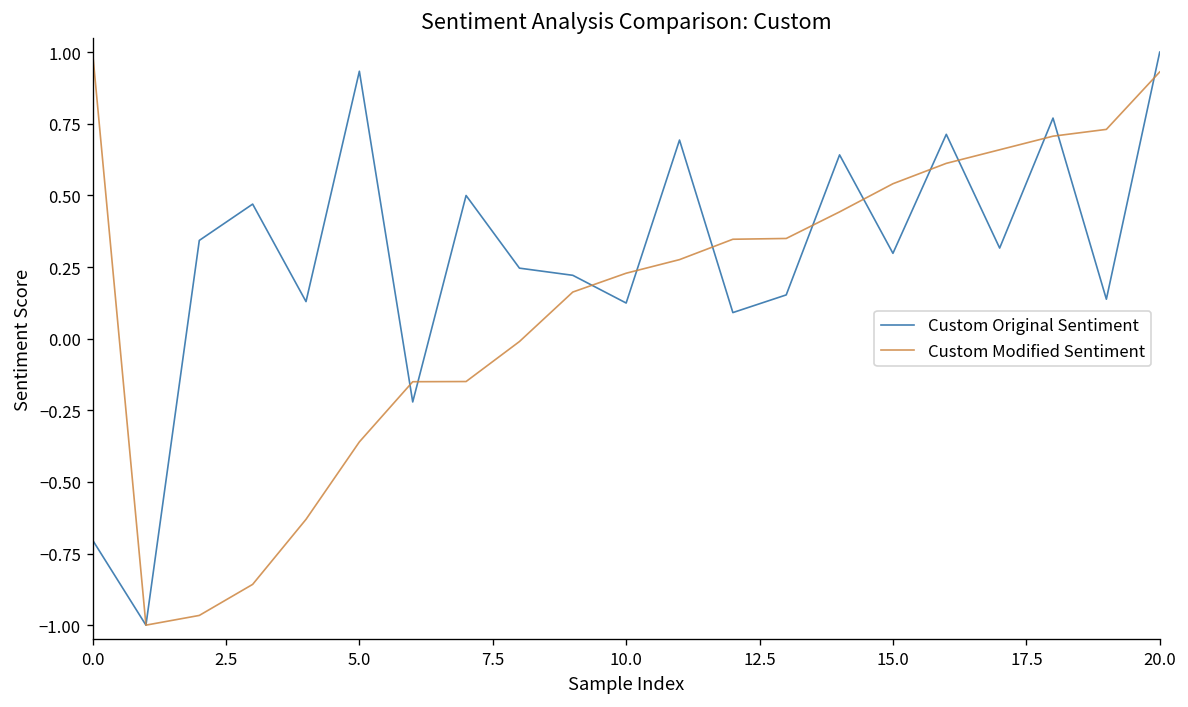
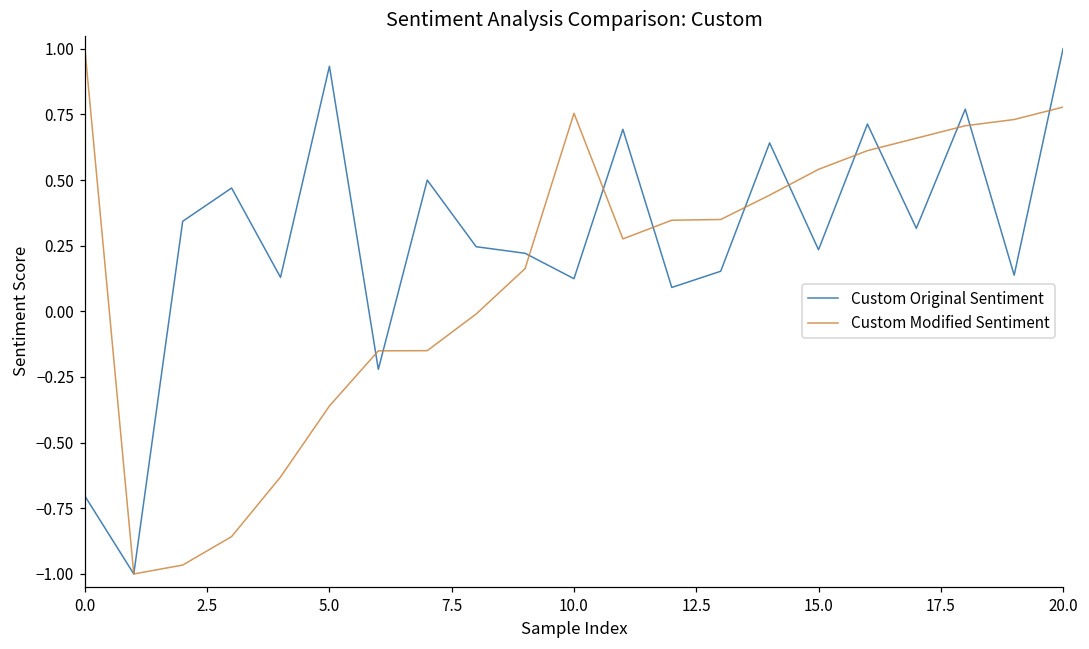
Custom Modified Sentiment, 10.0: 0.23 -> 0.75
Custom Original Sentiment, 15.0: 0.30 -> 0.23
Custom Modified Sentiment, 20.0: 0.93 -> 0.78
